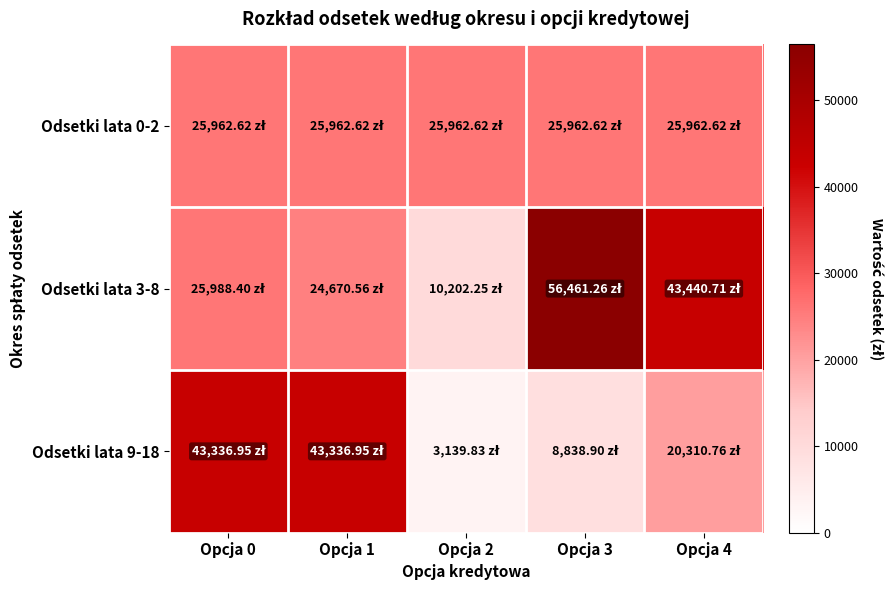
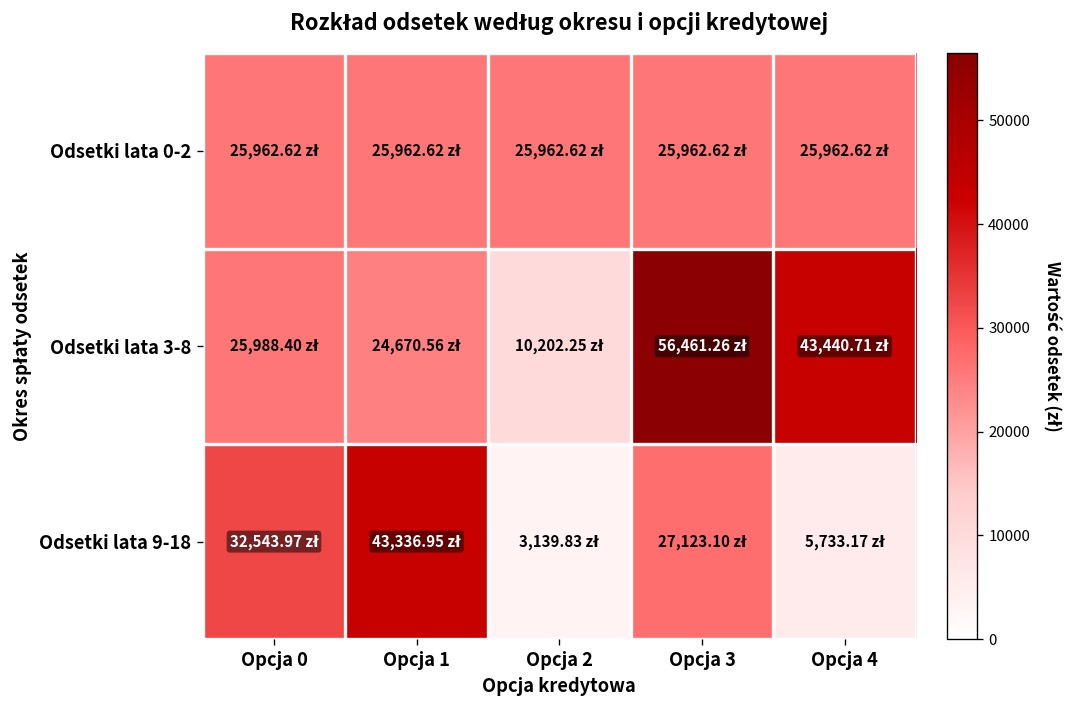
Odsetki lata 9-18, Opcja 0: 43,336.95 -> 32,543.97
Odsetki lata 9-18, Opcja 3: 8,838.90 -> 27,123.10
Odsetki lata 9-18, Opcja 4: 20,310.76 -> 5,733.17
